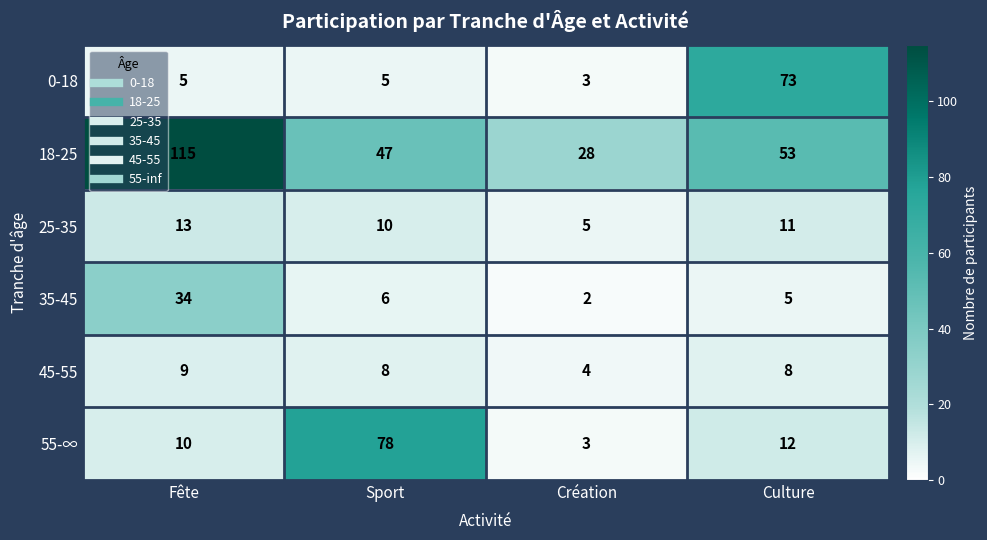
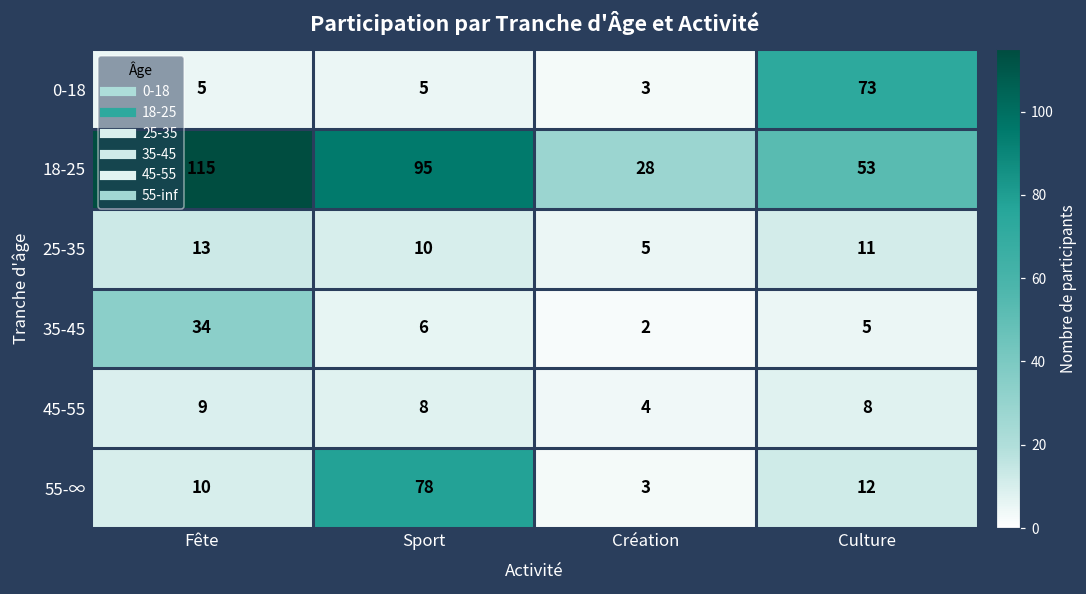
18-25, Sport: 47 -> 95
